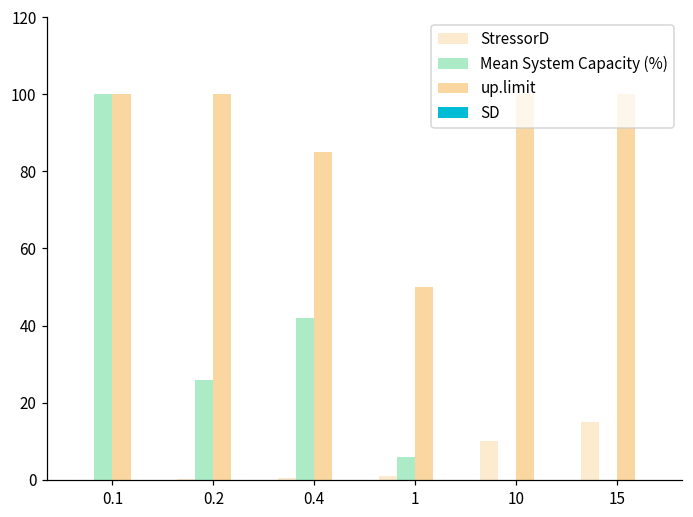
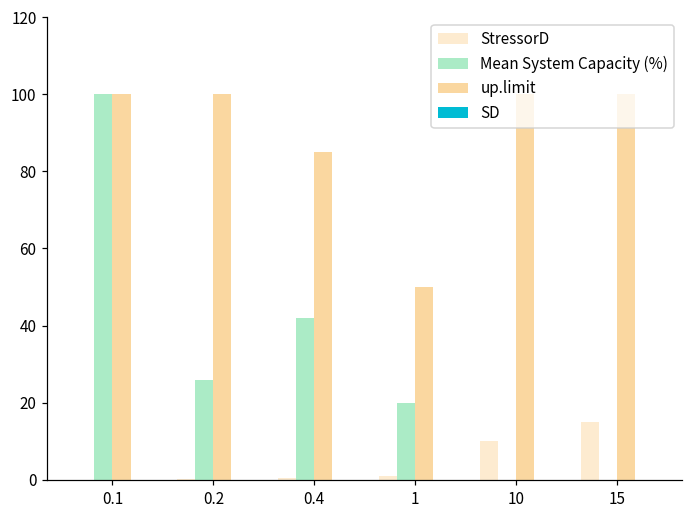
Mean System Capacity (%), 1: 6 -> 20
